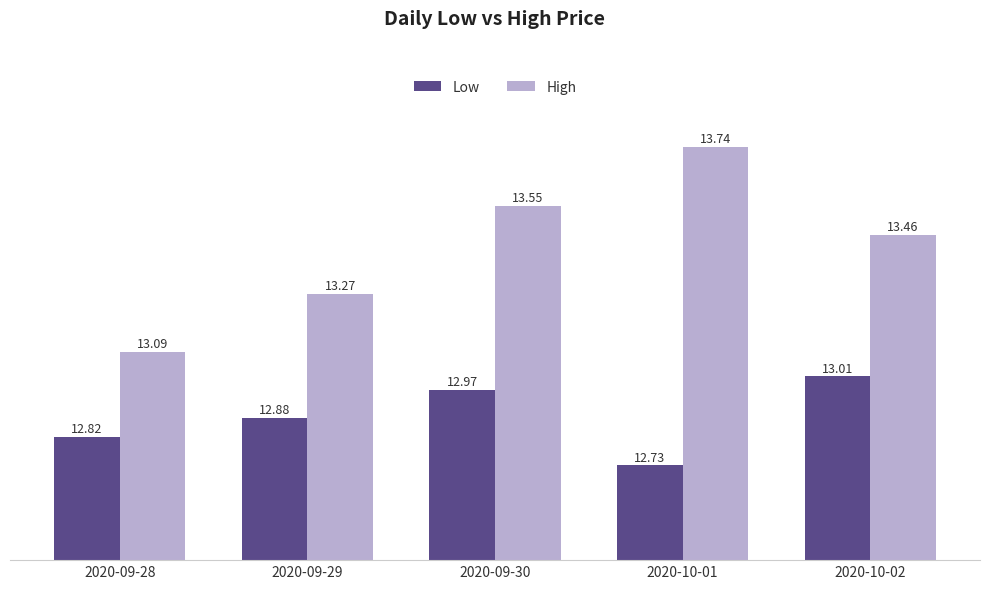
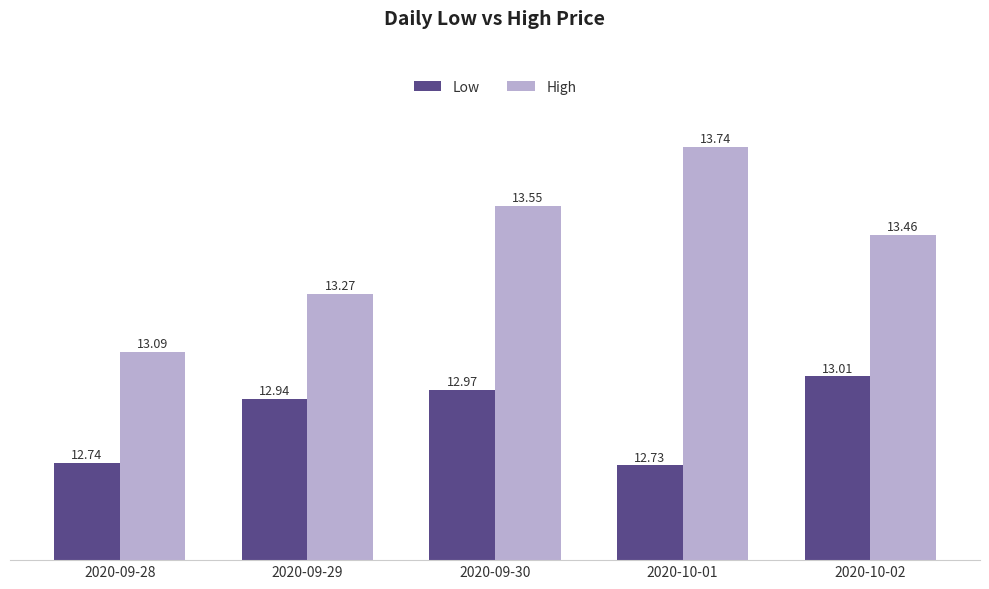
Low, 2020-09-28: 12.82 -> 12.74
Low, 2020-09-29: 12.88 -> 12.94
